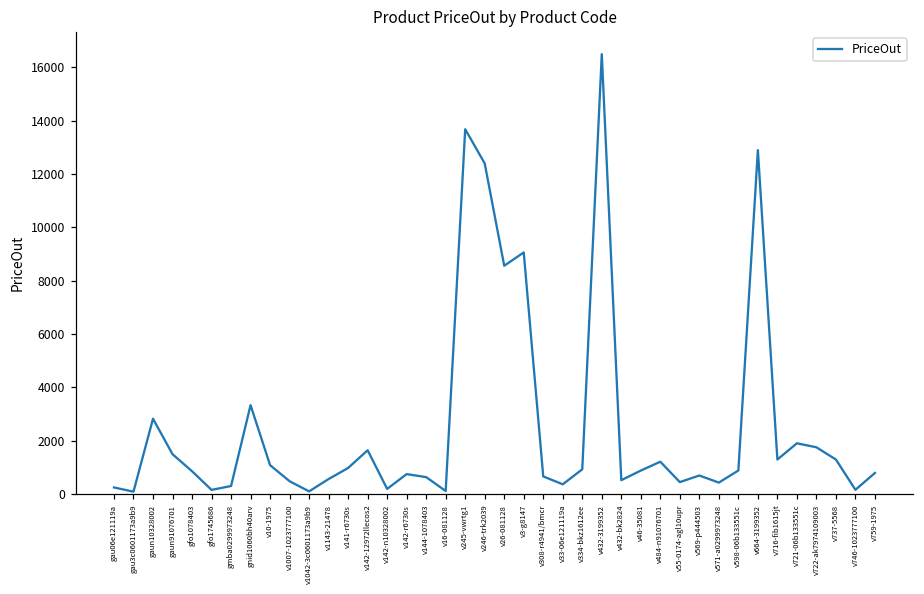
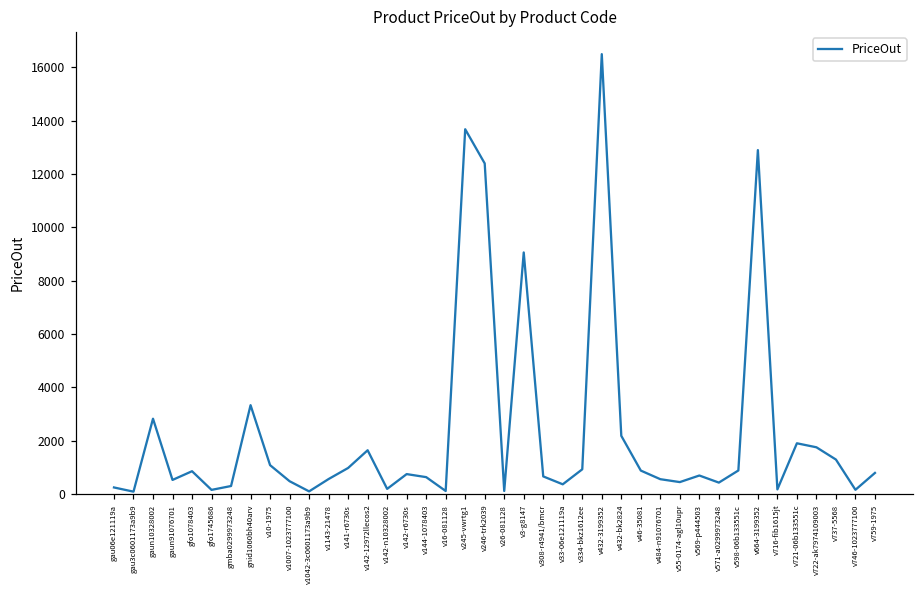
gaun91076701: 1500 -> 500
v26-081128: 8600 -> 100
v432-bk2824: 500 -> 2200
v484-n91076701: 1200 -> 600
v716-fib1615jt: 1300 -> 200
